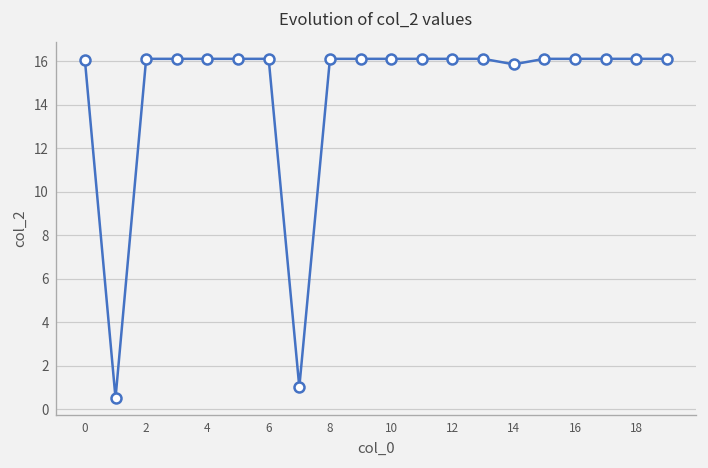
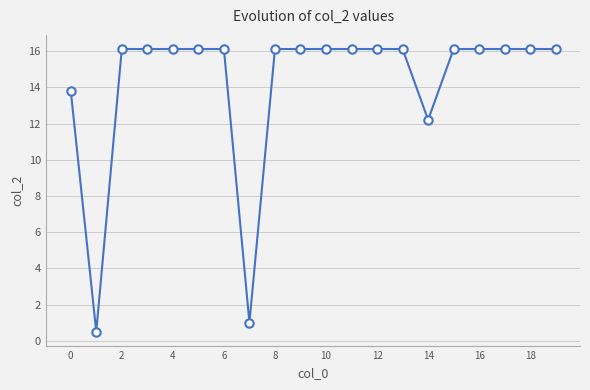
0: 16.1 -> 13.8
14: 15.9 -> 12.2
